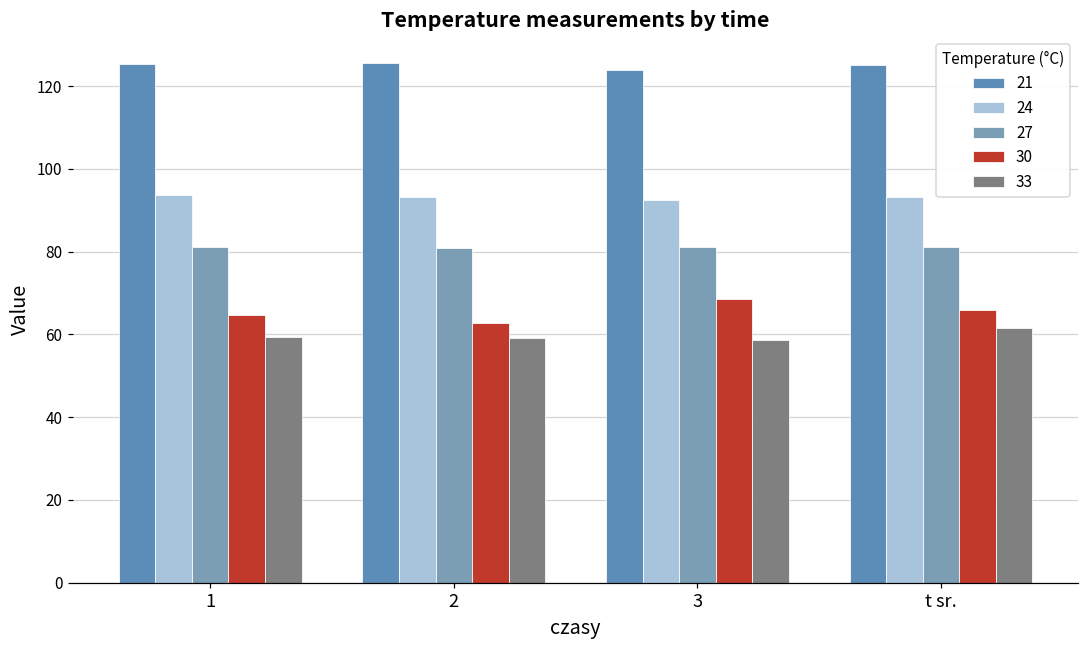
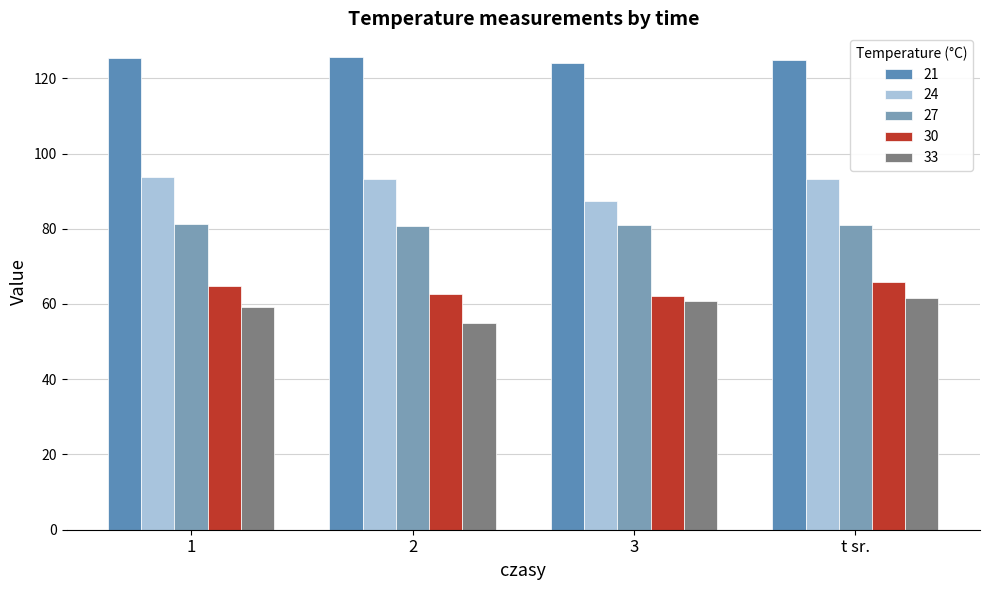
33, 2: 59 -> 55
24, 3: 92 -> 87
30, 3: 69 -> 62
33, 3: 59 -> 61
